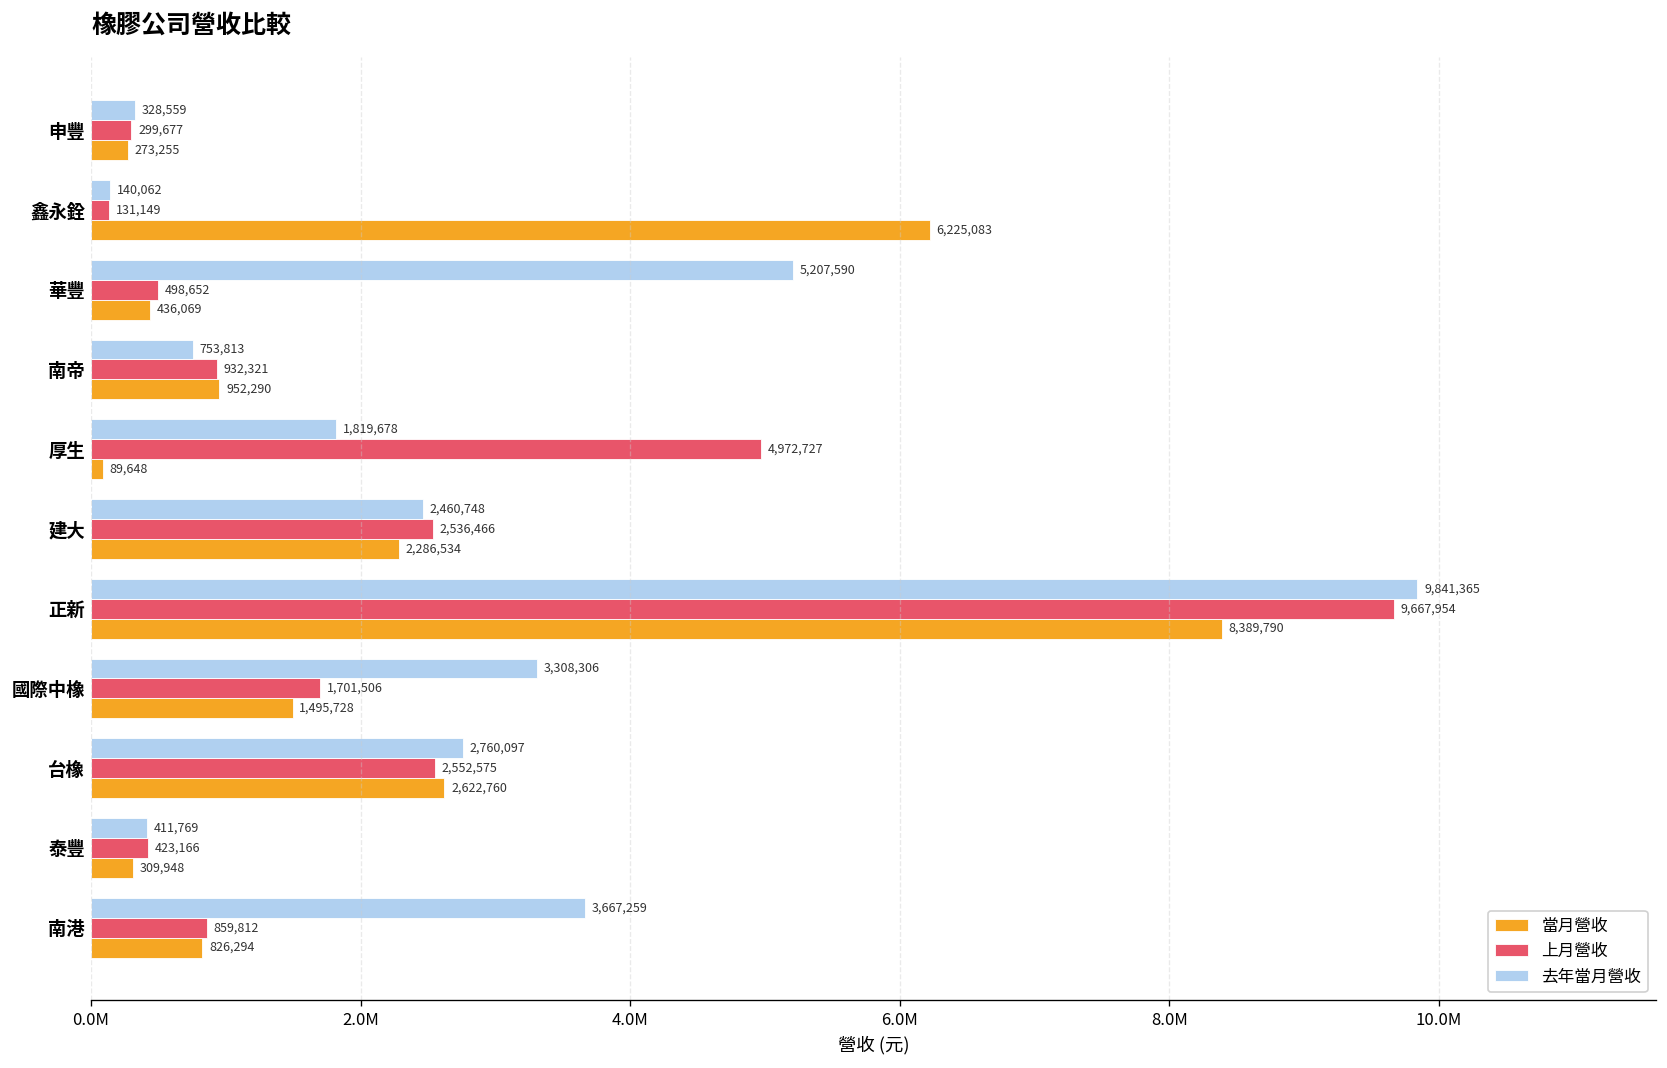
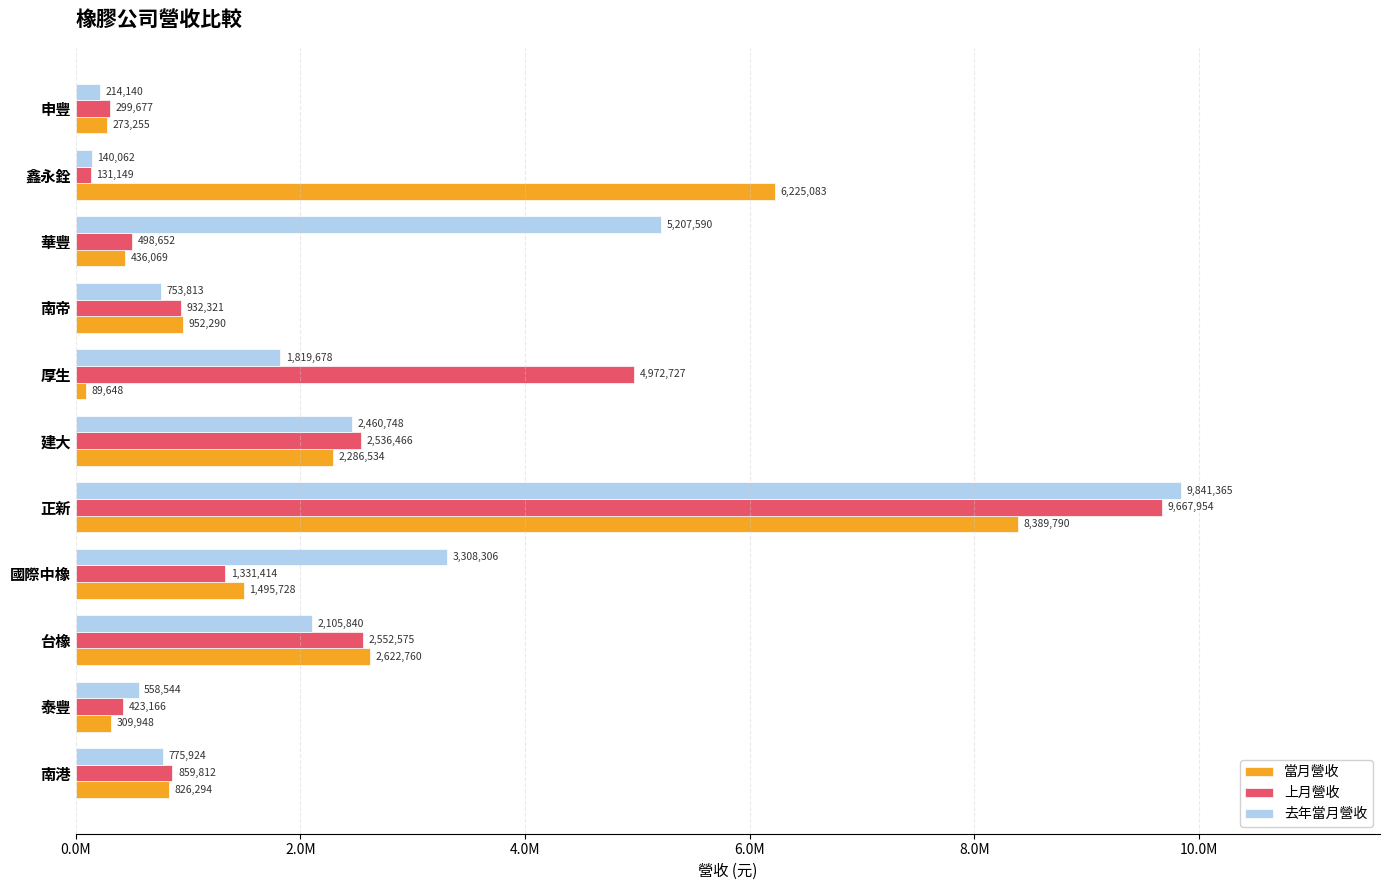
去年當月營收, 申豐: 328,559 -> 214,140
上月營收, 國際中橡: 1,701,506 -> 1,331,414
去年當月營收, 台橡: 2,760,097 -> 2,105,840
去年當月營收, 泰豐: 411,769 -> 558,544
去年當月營收, 南港: 3,667,259 -> 775,924
